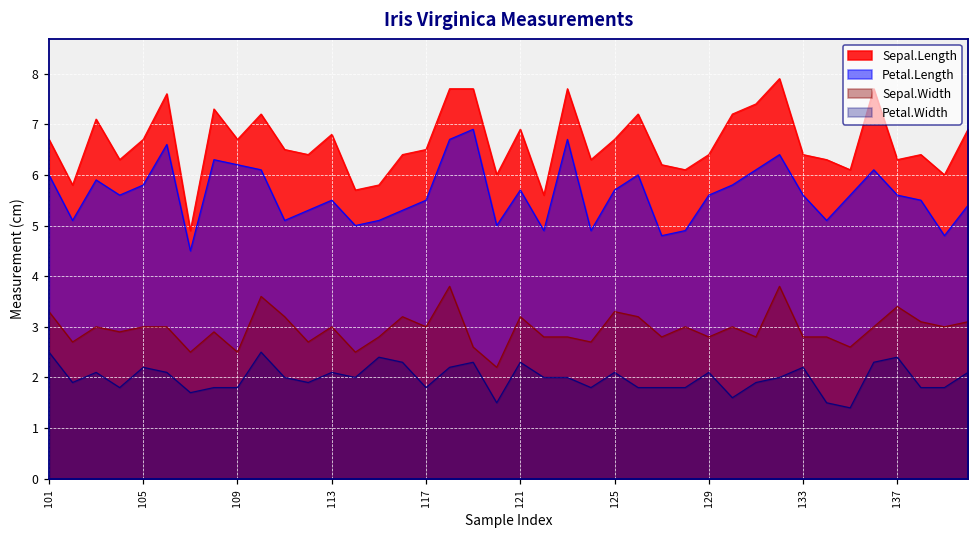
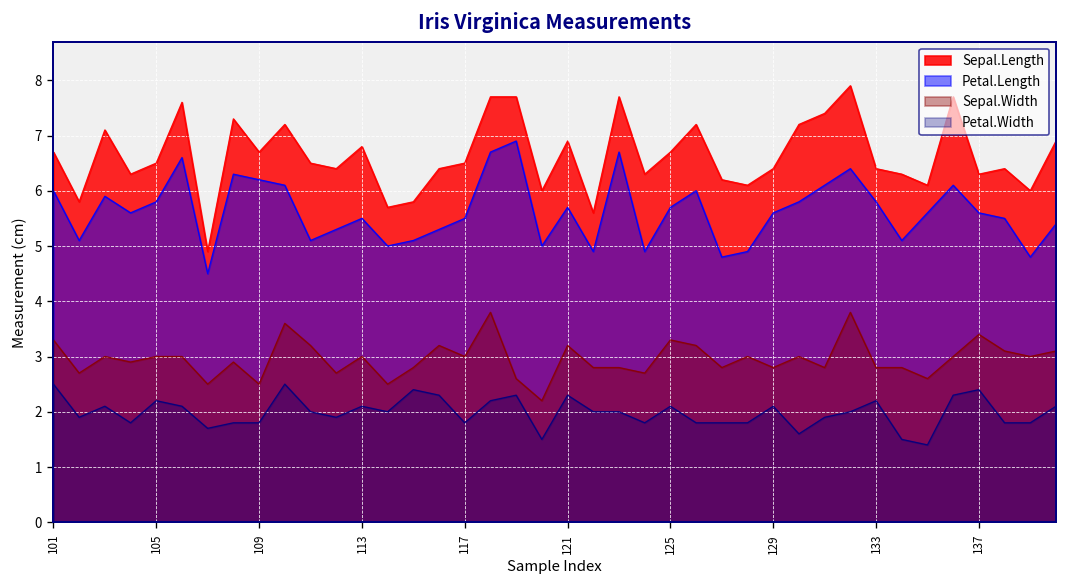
Sepal.Length, 105: 6.7 -> 6.5
Petal.Length, 133: 5.6 -> 5.8
